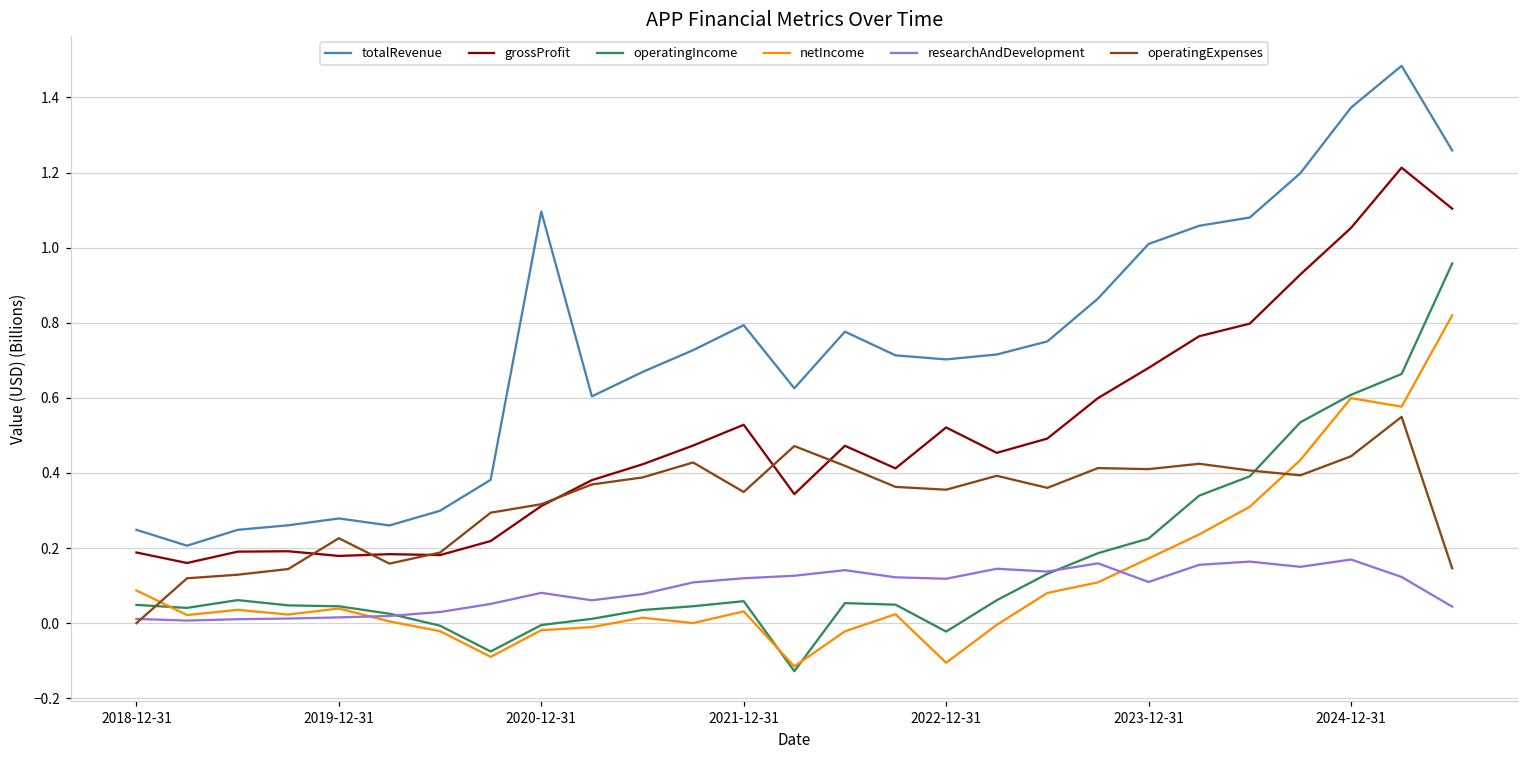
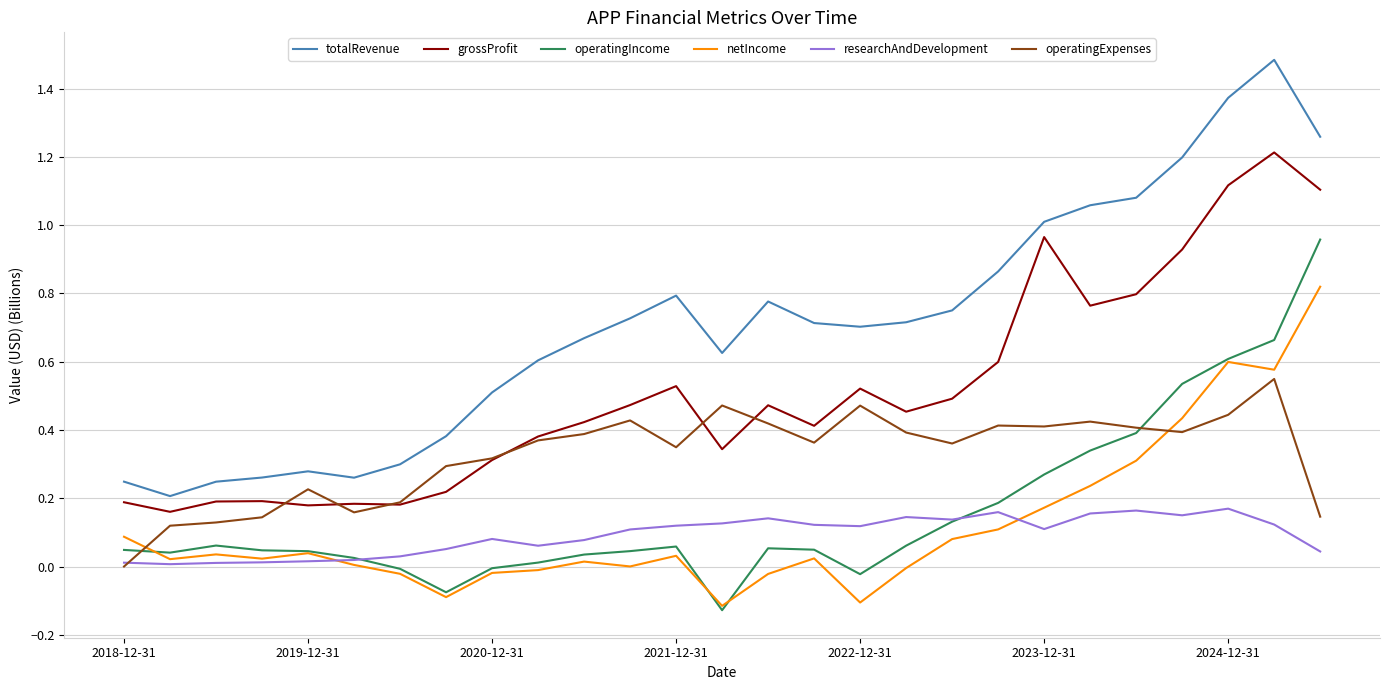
totalRevenue, 2020-12-31: 1.10 -> 0.51
operatingExpenses, 2022-12-31: 0.36 -> 0.47
grossProfit, 2023-12-31: 0.68 -> 0.96
operatingIncome, 2023-12-31: 0.23 -> 0.27
grossProfit, 2024-12-31: 1.05 -> 1.12
